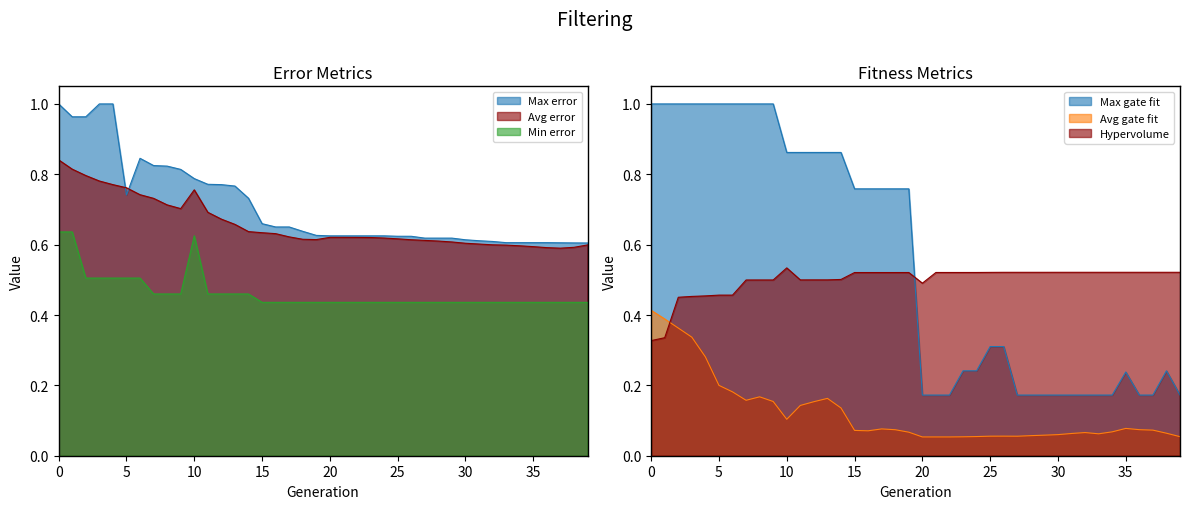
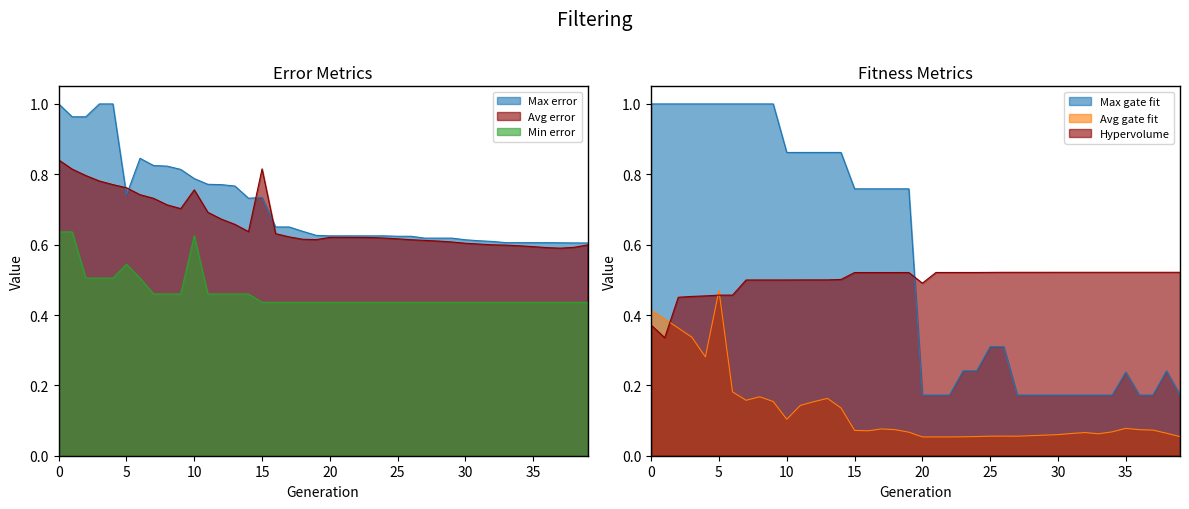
Error Metrics, Min error, 5: 0.51 -> 0.54
Error Metrics, Max error, 15: 0.66 -> 0.73
Error Metrics, Avg error, 15: 0.63 -> 0.82
Fitness Metrics, Hypervolume, 0: 0.33 -> 0.37
Fitness Metrics, Avg gate fit, 5: 0.20 -> 0.47
Fitness Metrics, Hypervolume, 10: 0.53 -> 0.50
